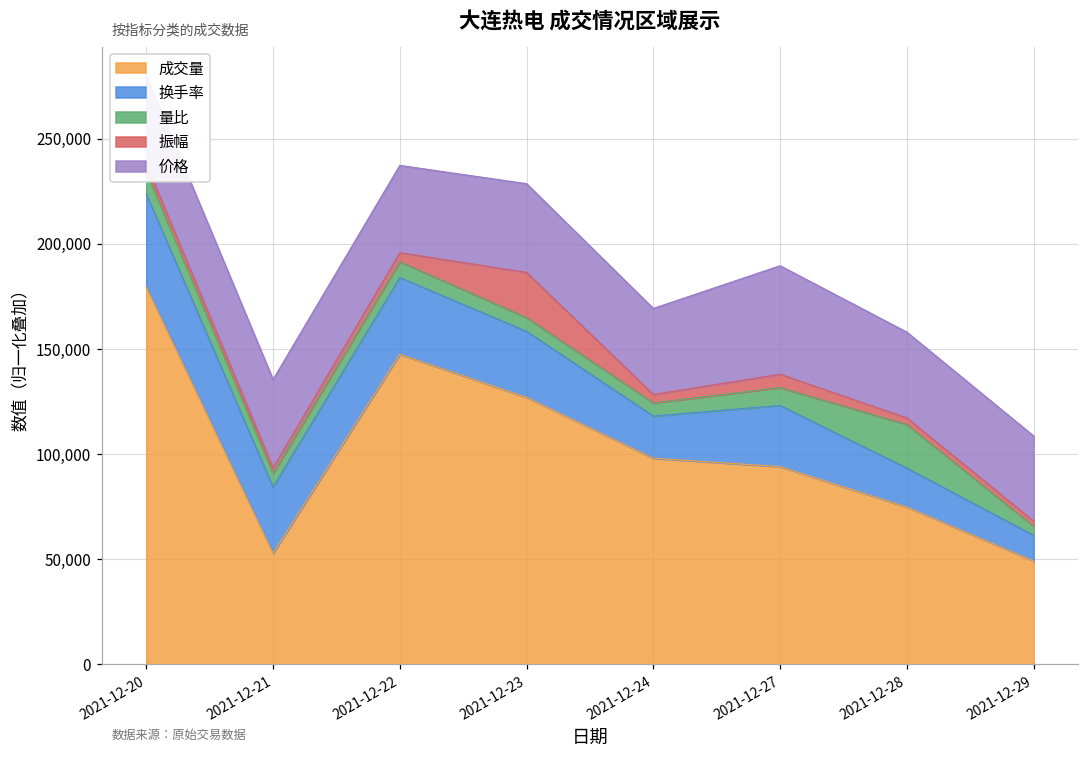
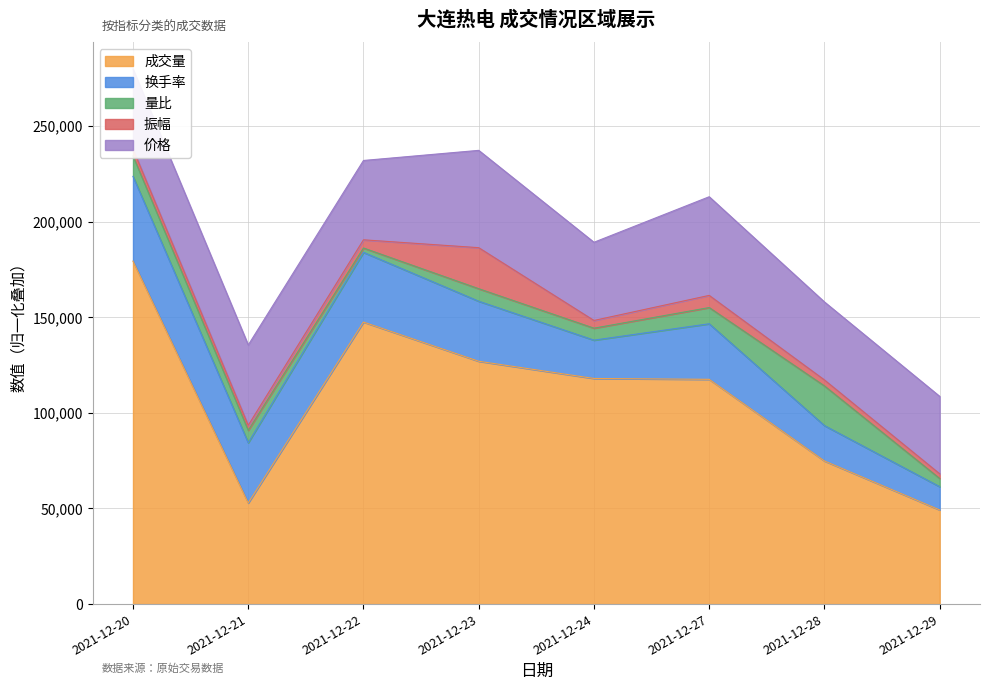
量比, 2021-12-22: 8,000 -> 2,000
价格, 2021-12-23: 42,000 -> 51,000
成交量, 2021-12-24: 98,000 -> 118,000
成交量, 2021-12-27: 94,000 -> 118,000
